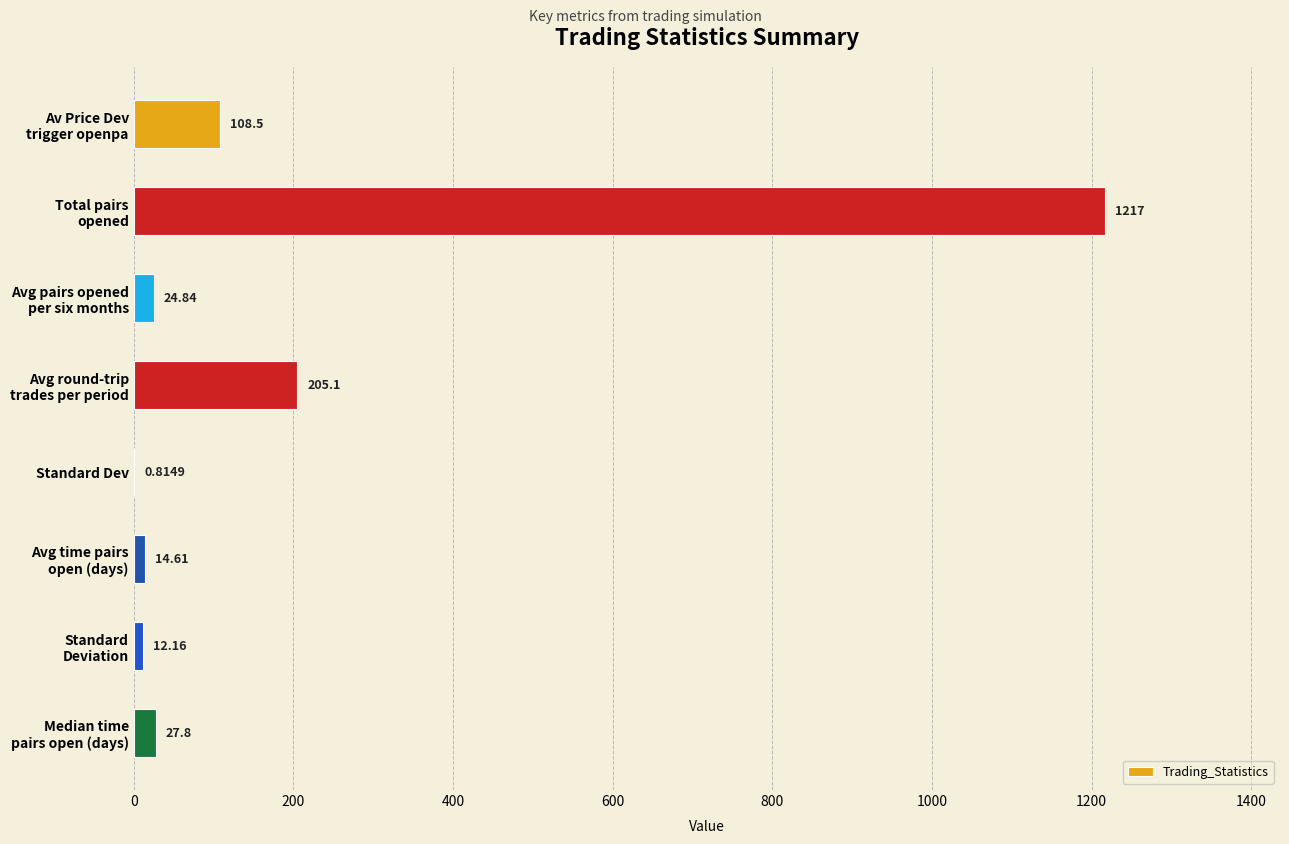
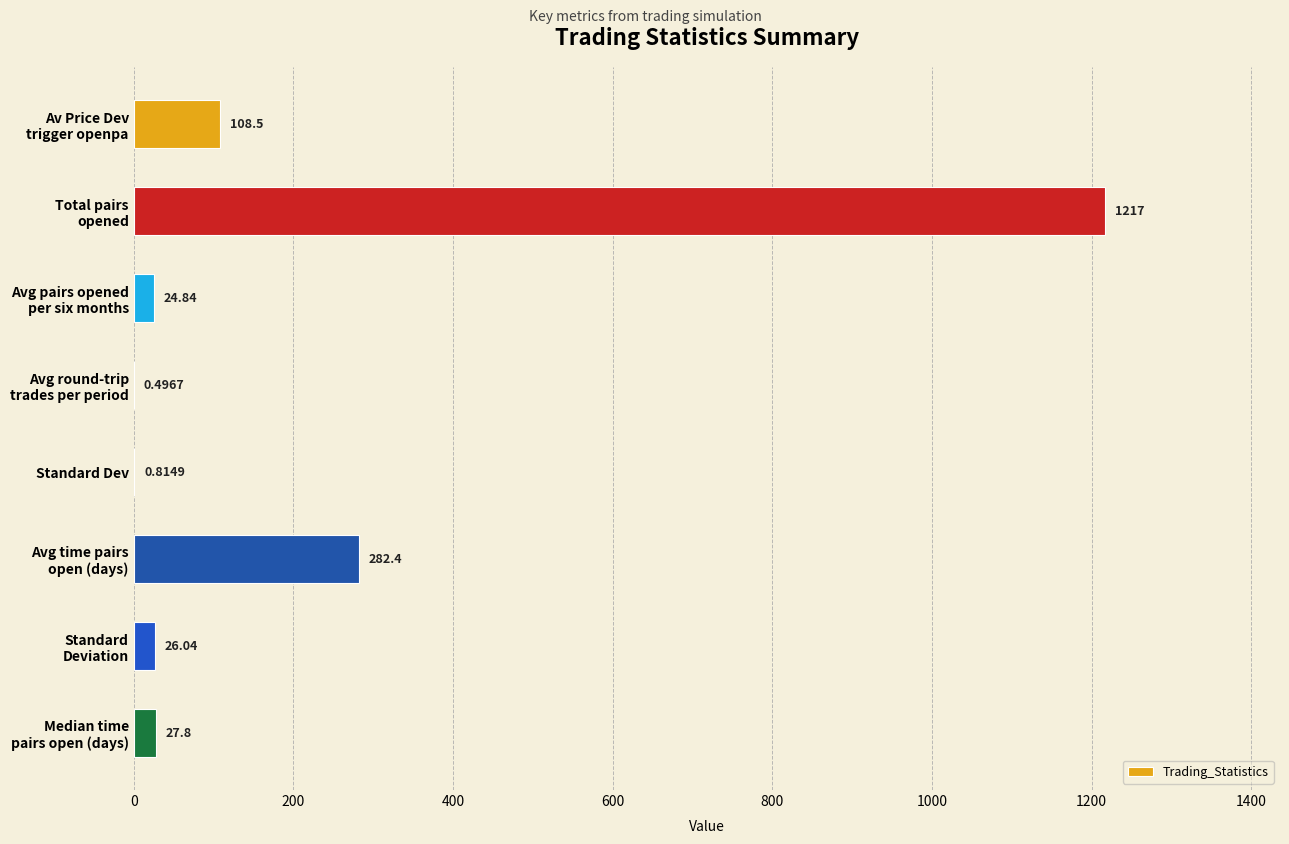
Avg round-trip trades per period: 205.1 -> 0.4967
Avg time pairs open (days): 14.61 -> 282.4
Standard Deviation: 12.16 -> 26.04
